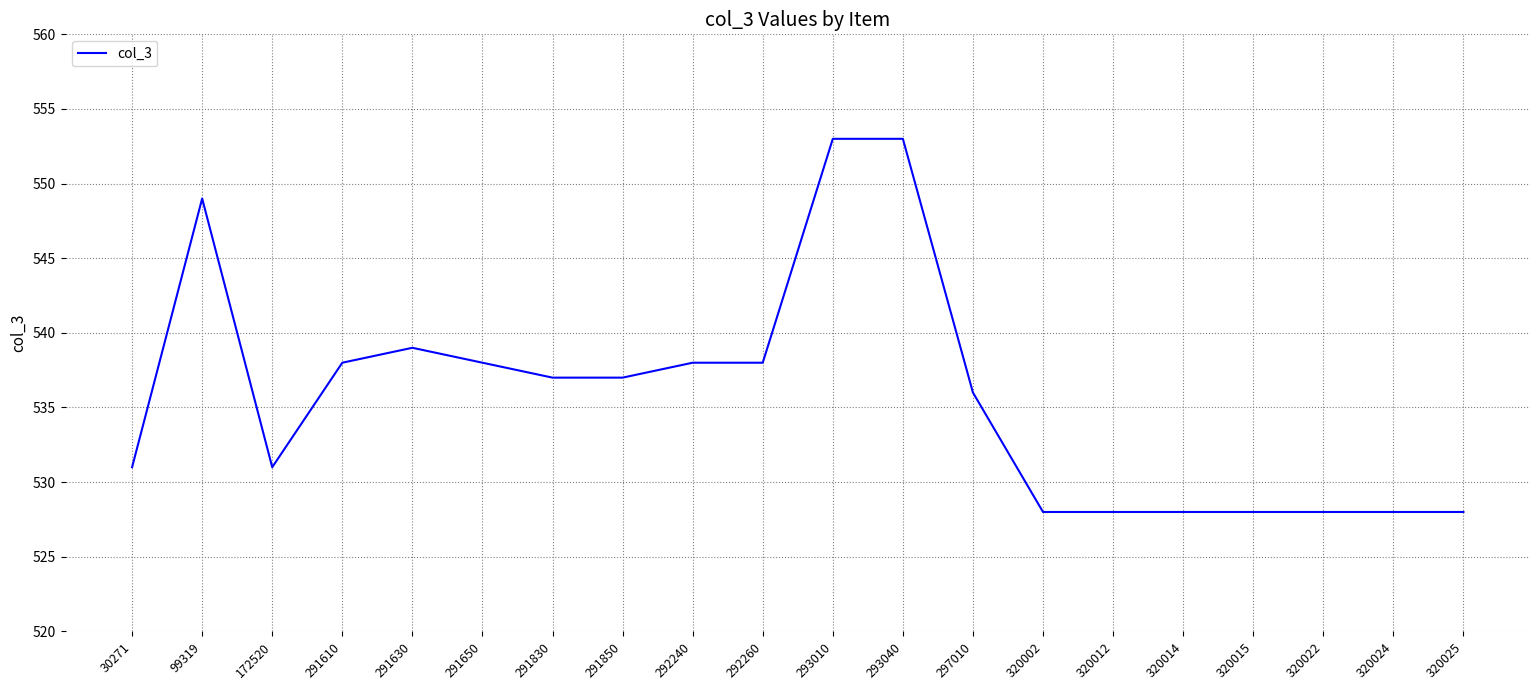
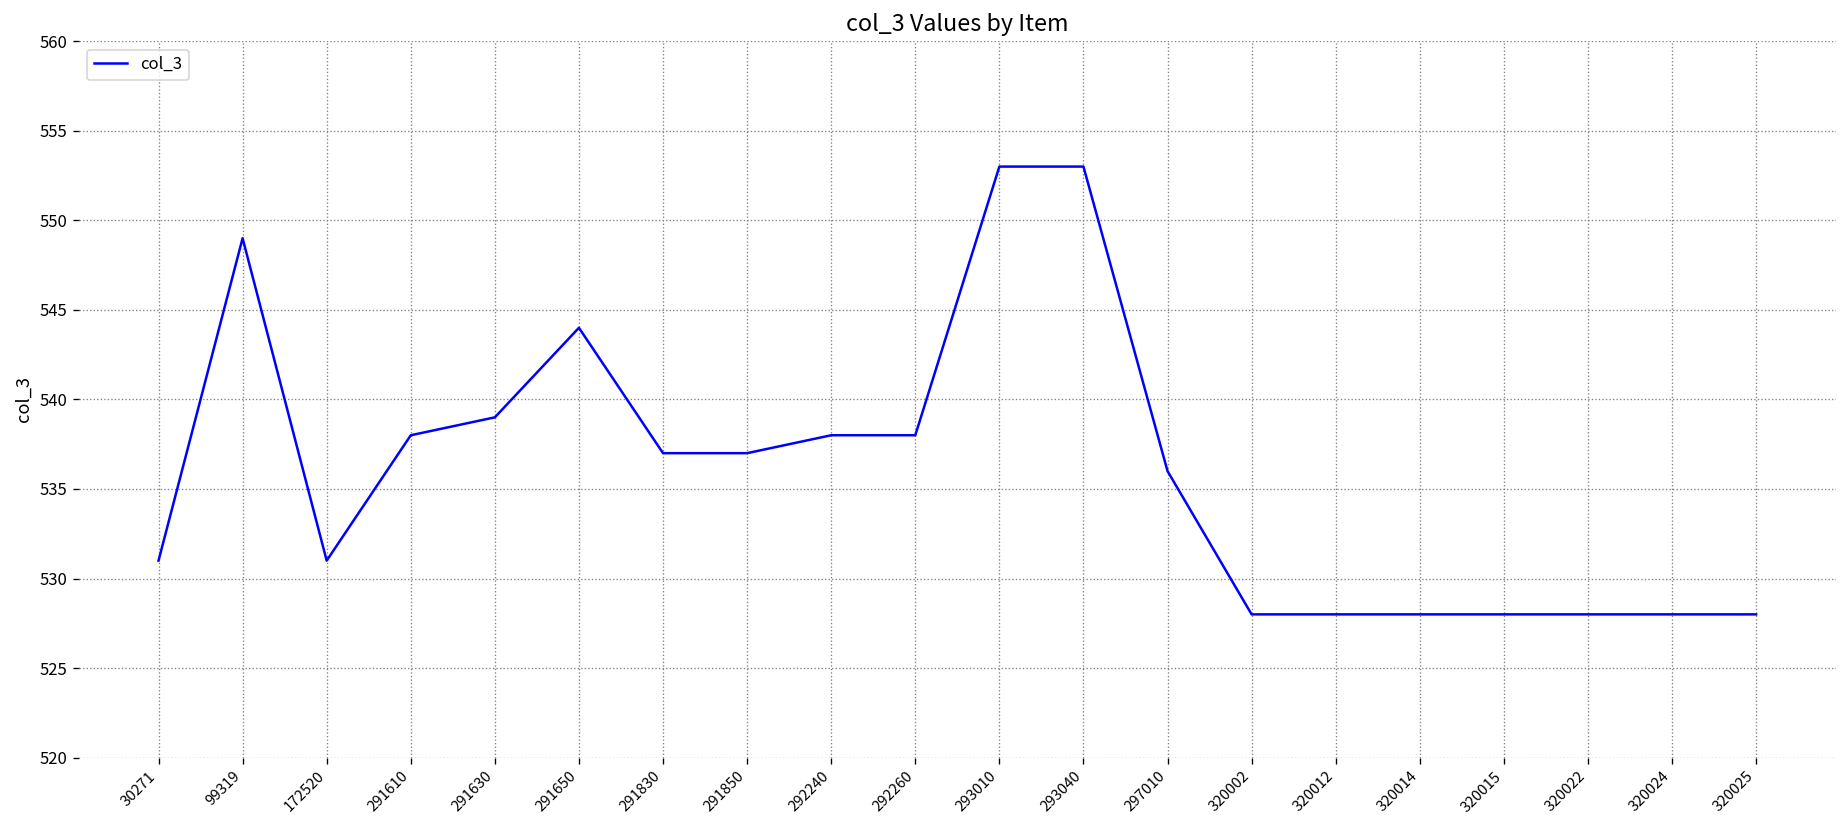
291650: 538 -> 544
